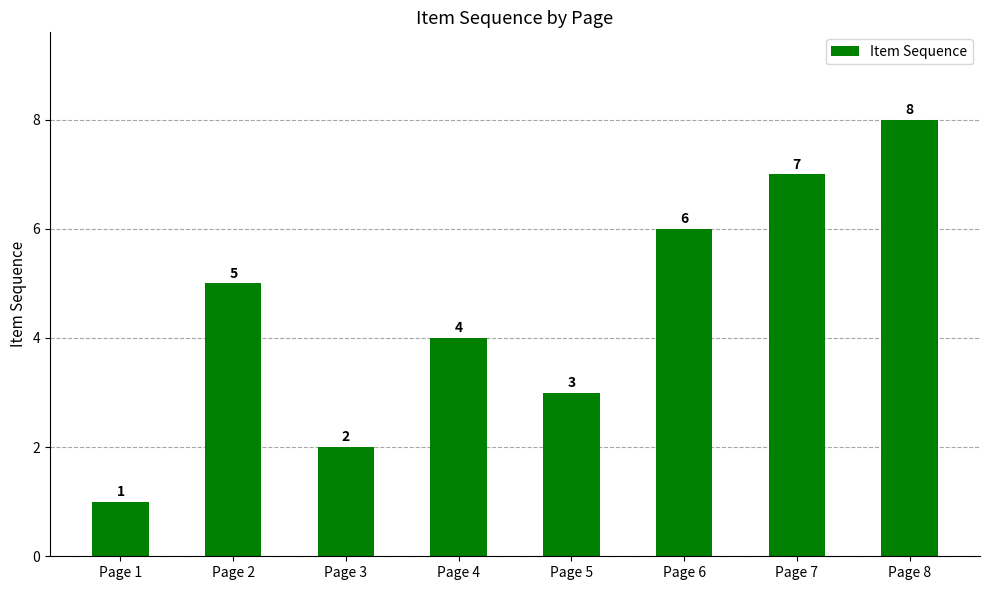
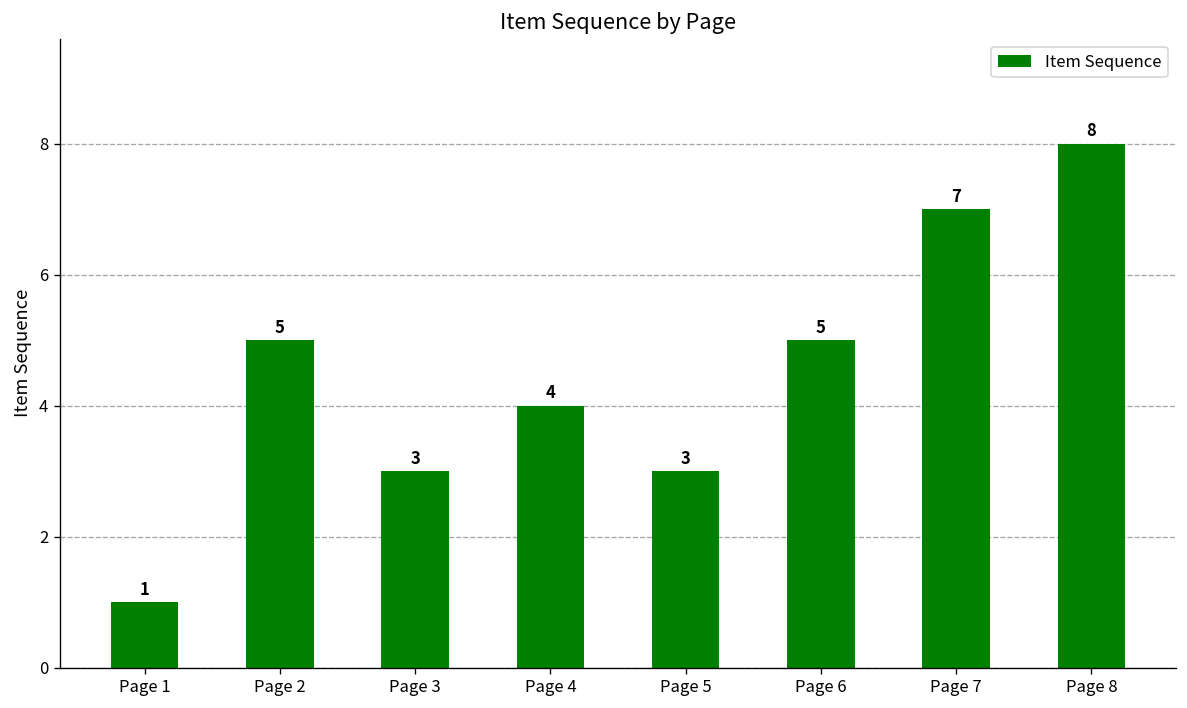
Page 3: 2 -> 3
Page 6: 6 -> 5
